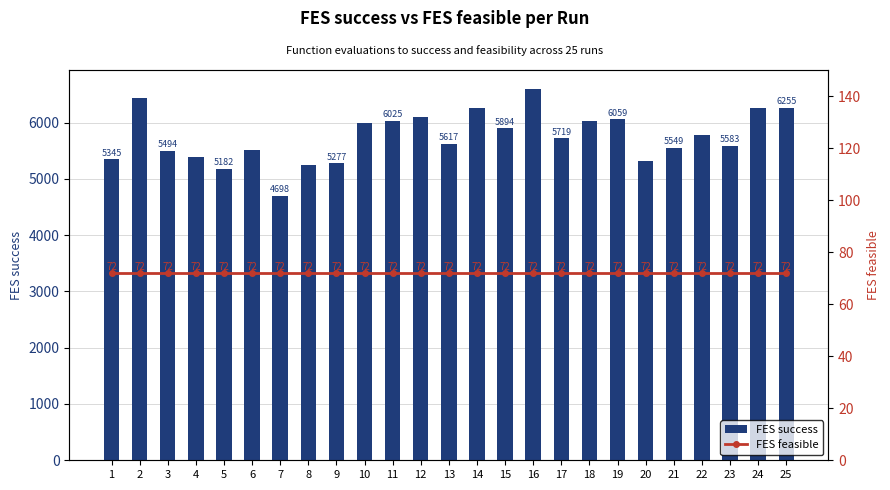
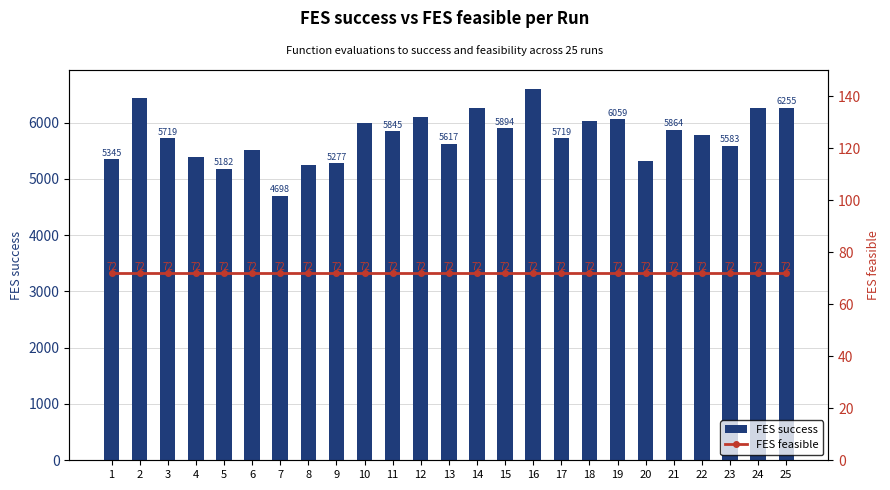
FES success, 3: 5494 -> 5719
FES success, 11: 6025 -> 5845
FES success, 21: 5549 -> 5864
